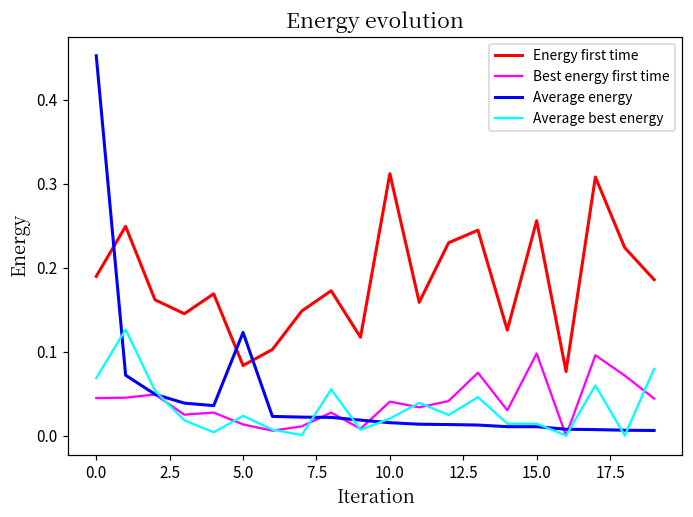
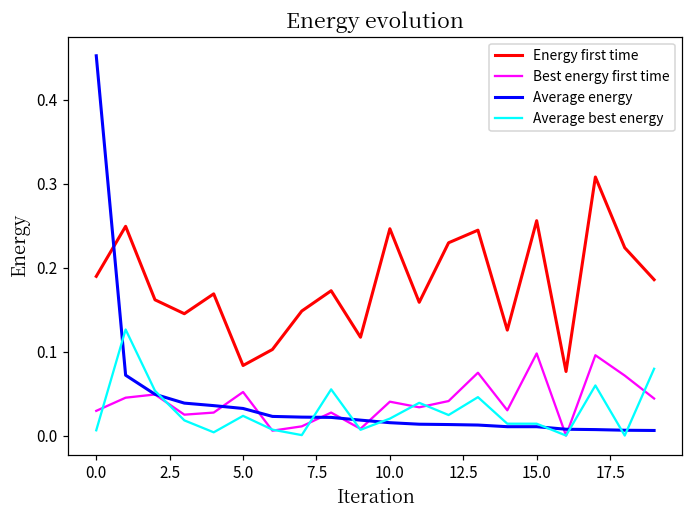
Best energy first time, 0.0: 0.04 -> 0.03
Average best energy, 0.0: 0.07 -> 0.01
Best energy first time, 5.0: 0.01 -> 0.05
Average energy, 5.0: 0.12 -> 0.03
Energy first time, 10.0: 0.31 -> 0.25
